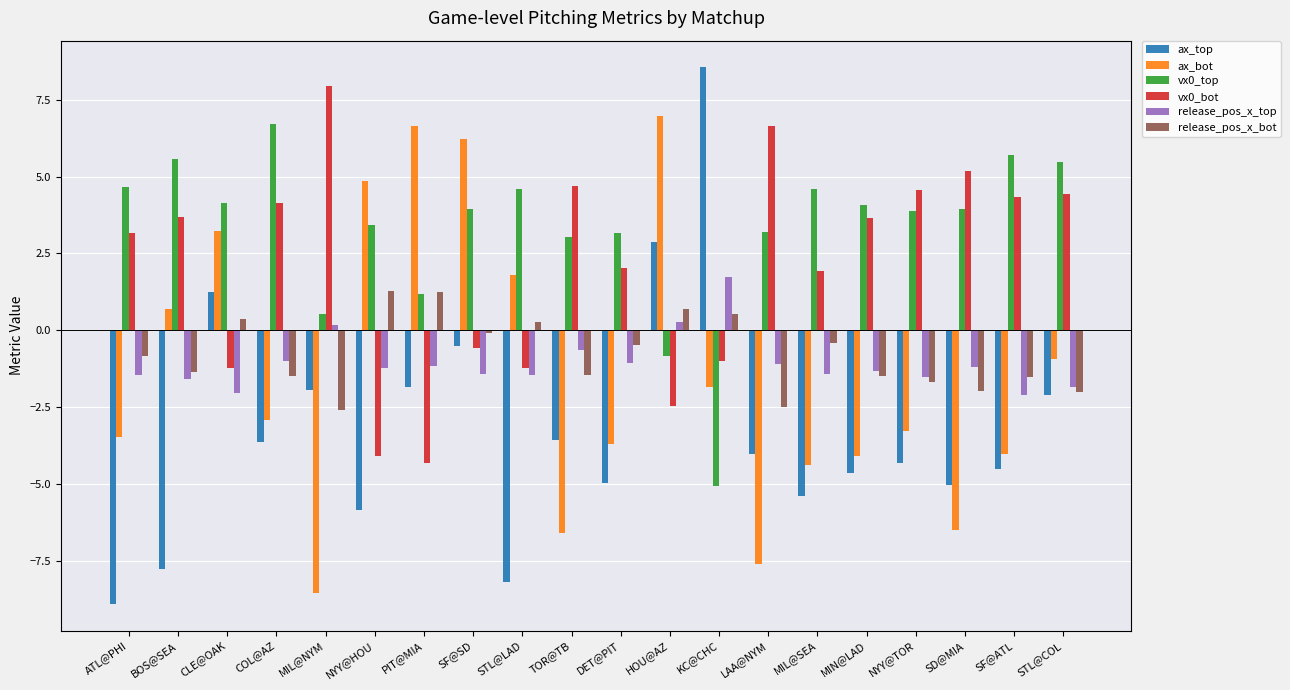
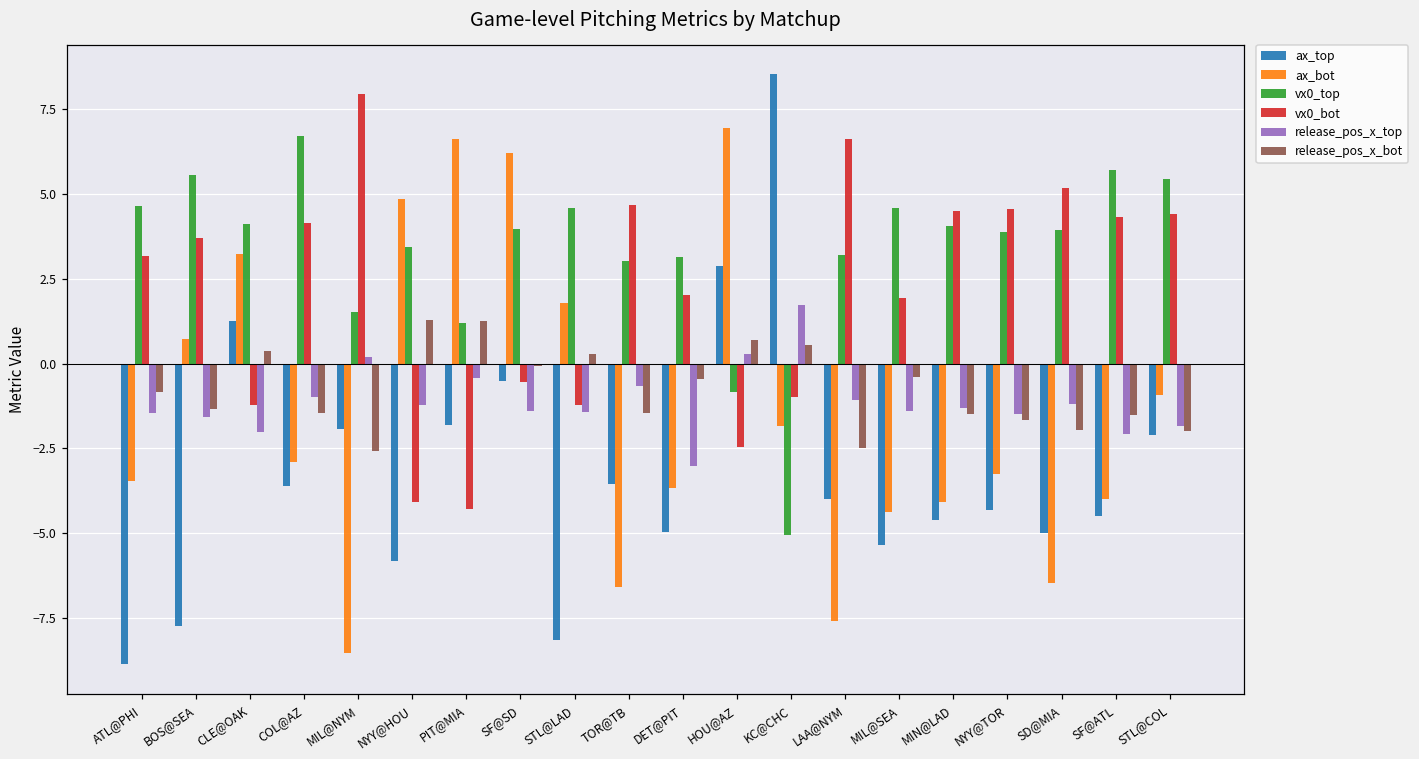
vx0_top, MIL@NYM: 0.6 -> 1.5
release_pos_x_top, PIT@MIA: -1.2 -> -0.4
release_pos_x_top, DET@PIT: -1.1 -> -3.0
vx0_bot, MIN@LAD: 3.7 -> 4.5
